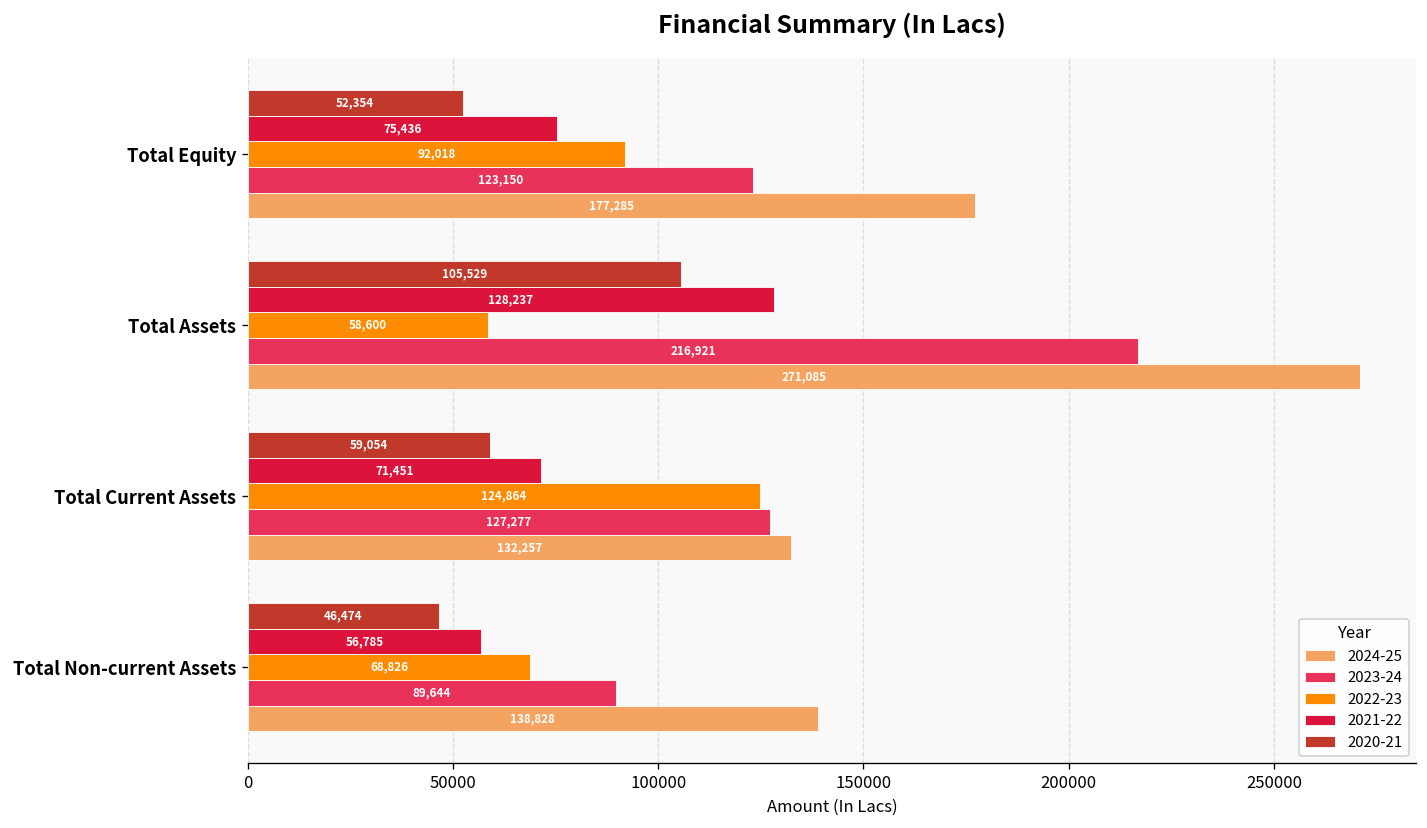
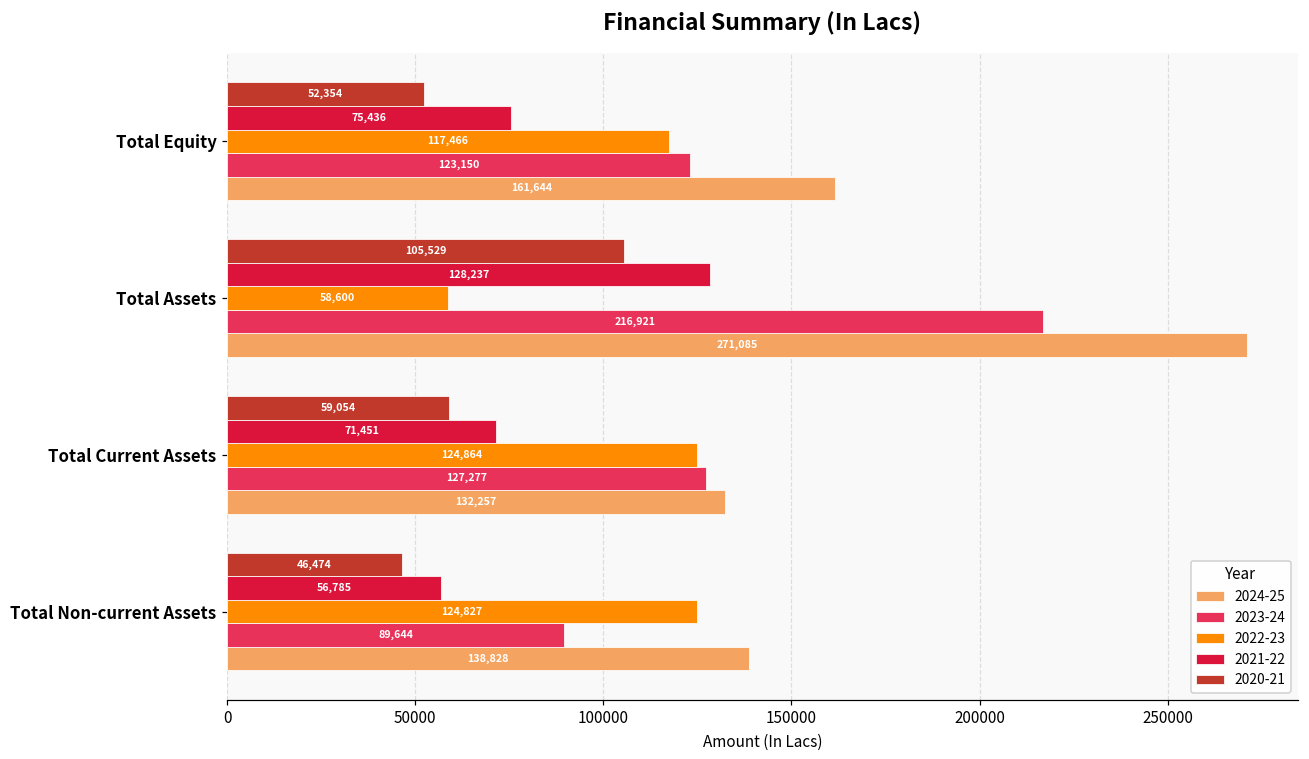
2022-23, Total Equity: 92,018 -> 117,466
2024-25, Total Equity: 177,285 -> 161,644
2022-23, Total Non-current Assets: 68,826 -> 124,827
